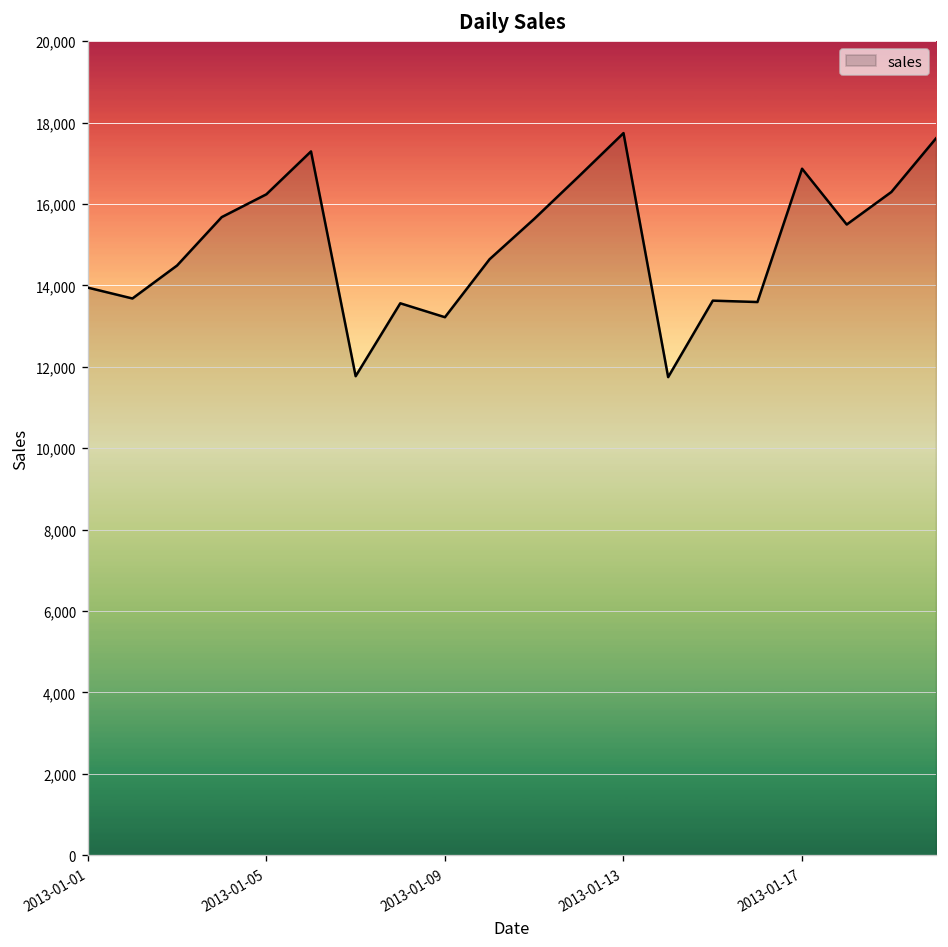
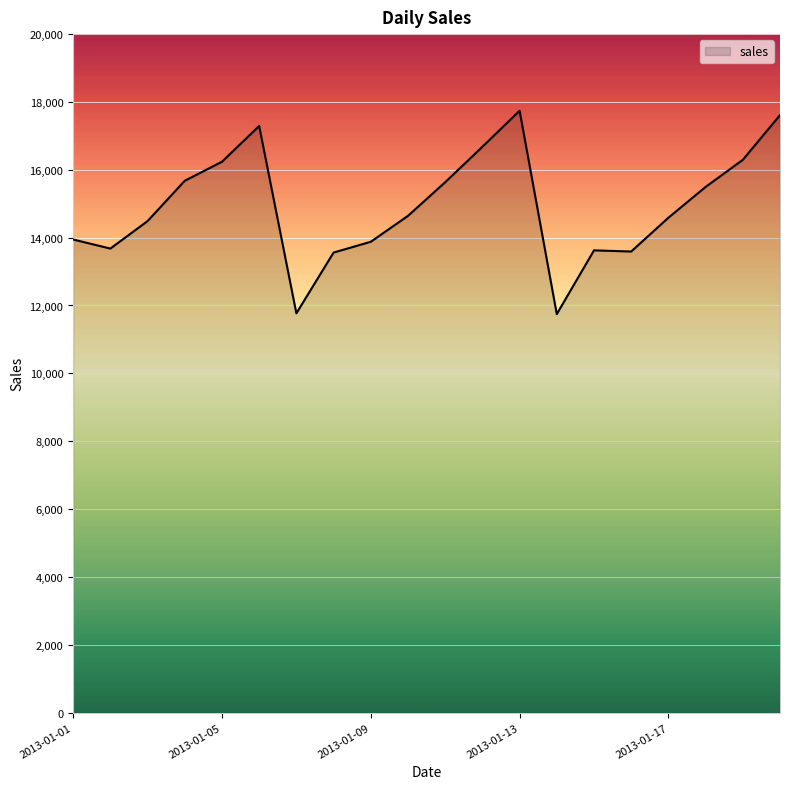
2013-01-09: 13,200 -> 13,900
2013-01-17: 16,900 -> 14,600
